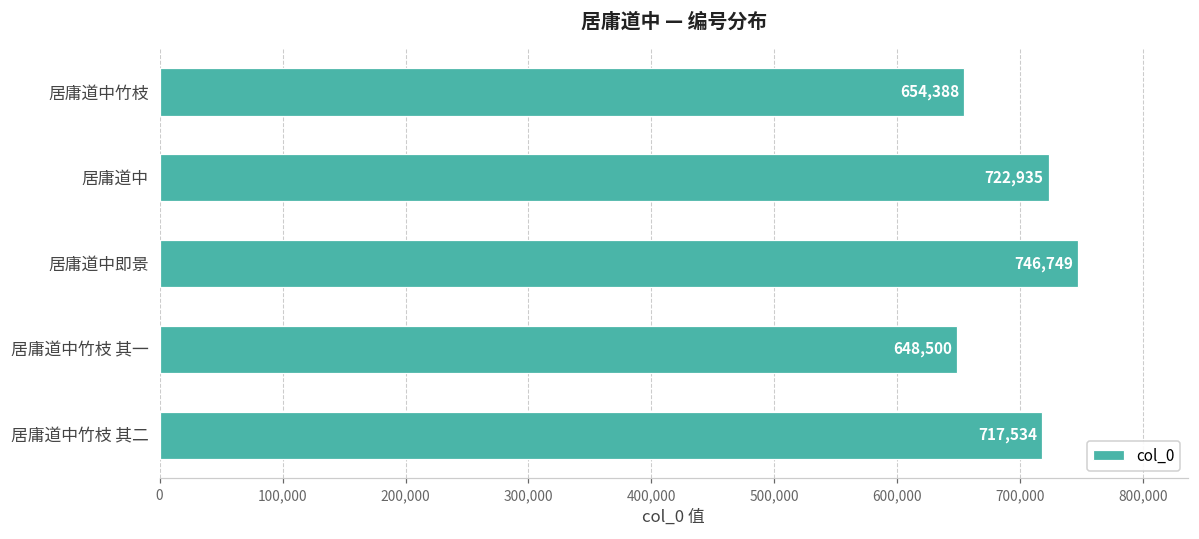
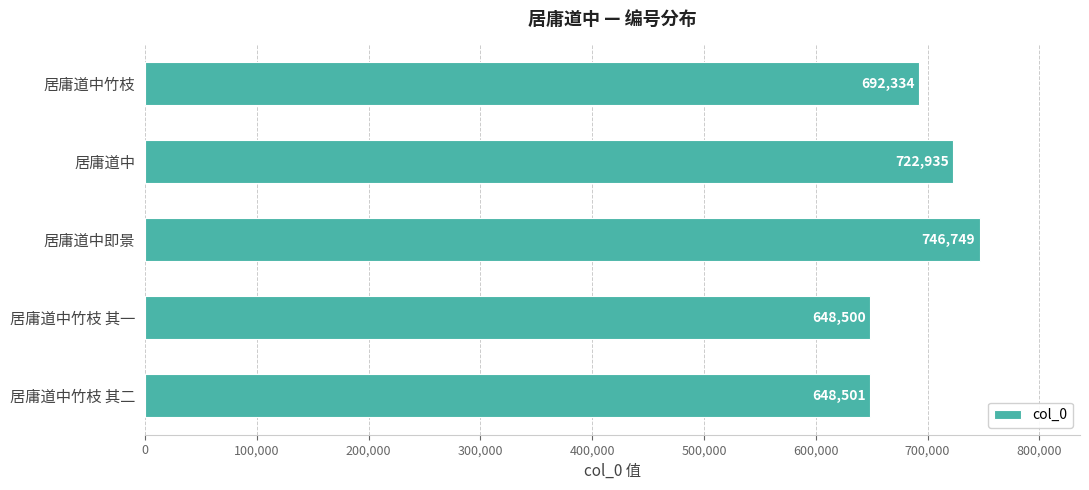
居庸道中竹枝: 654,388 -> 692,334
居庸道中竹枝 其二: 717,534 -> 648,501
